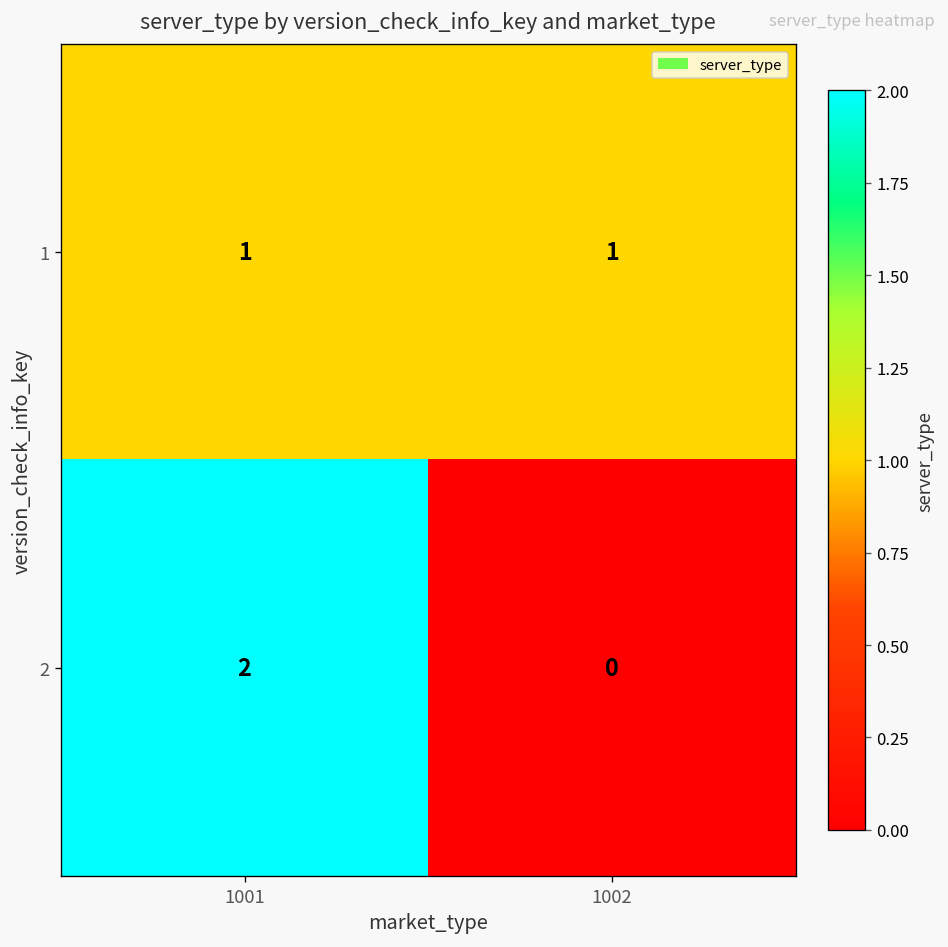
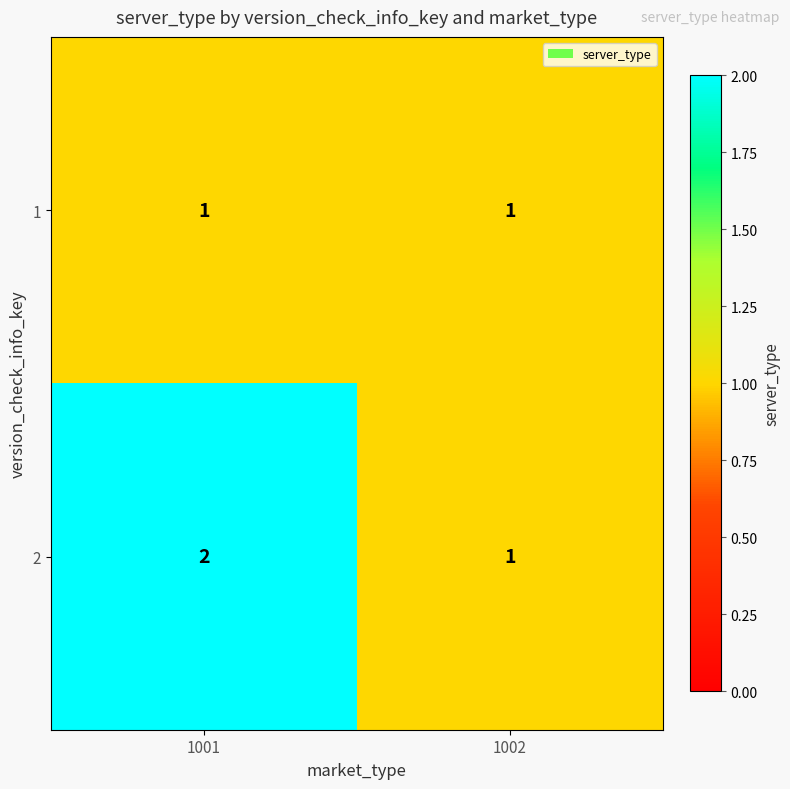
2, 1002: 0 -> 1
